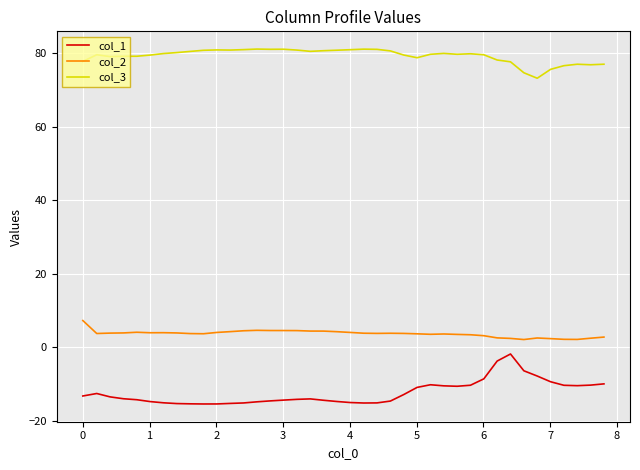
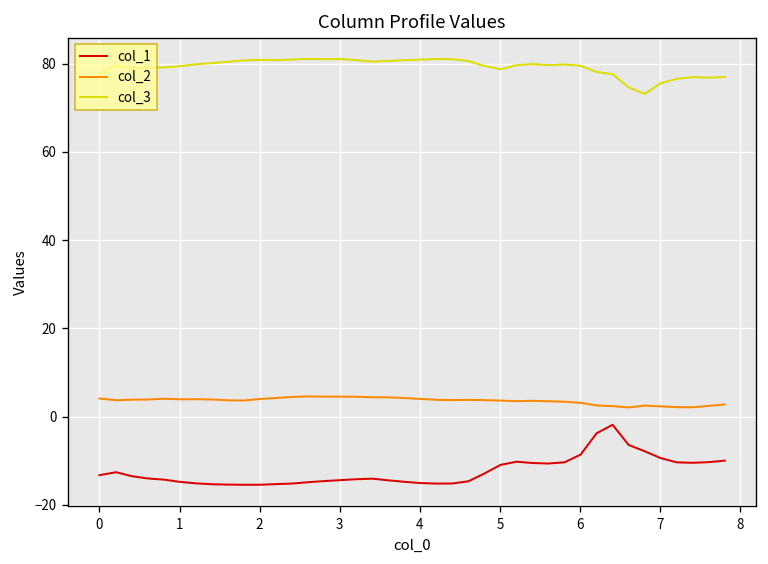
col_2, 0: 7 -> 4
